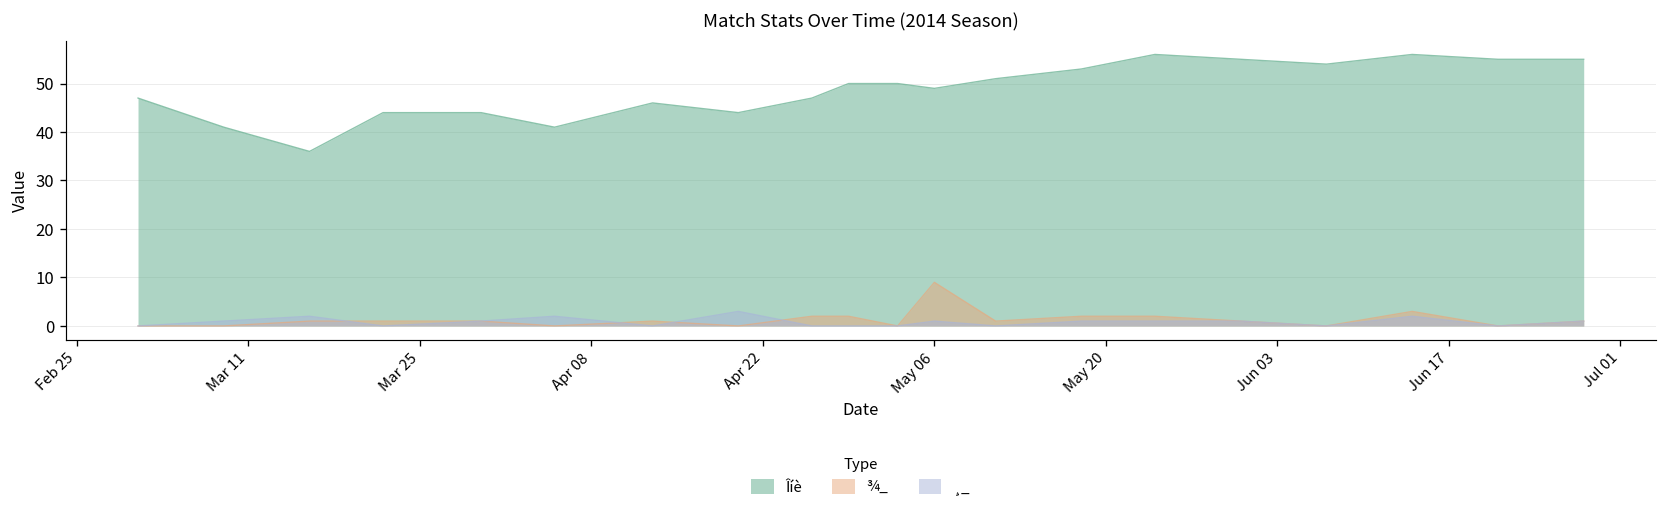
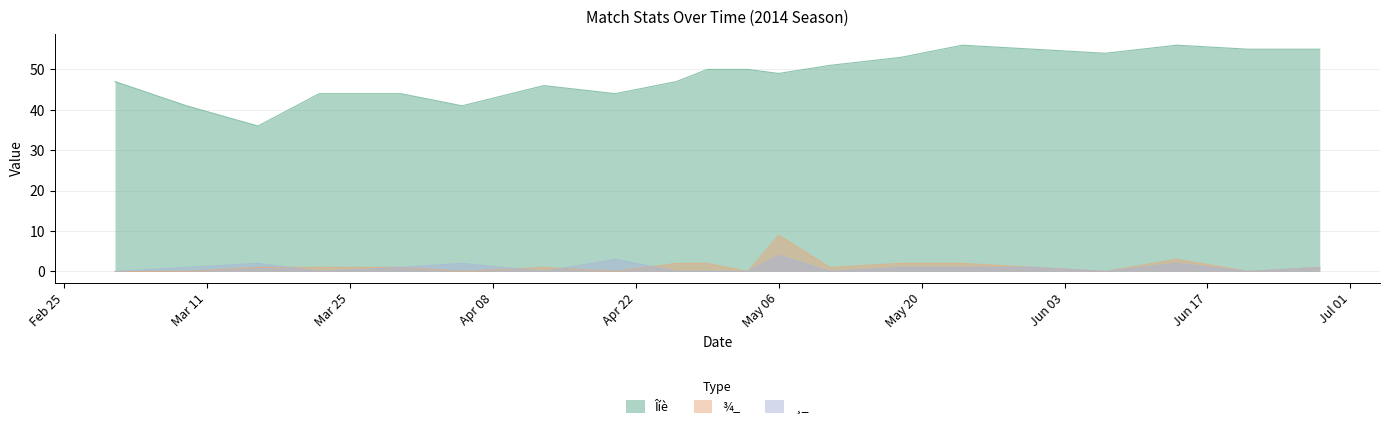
¸_, May 06: 1 -> 4
